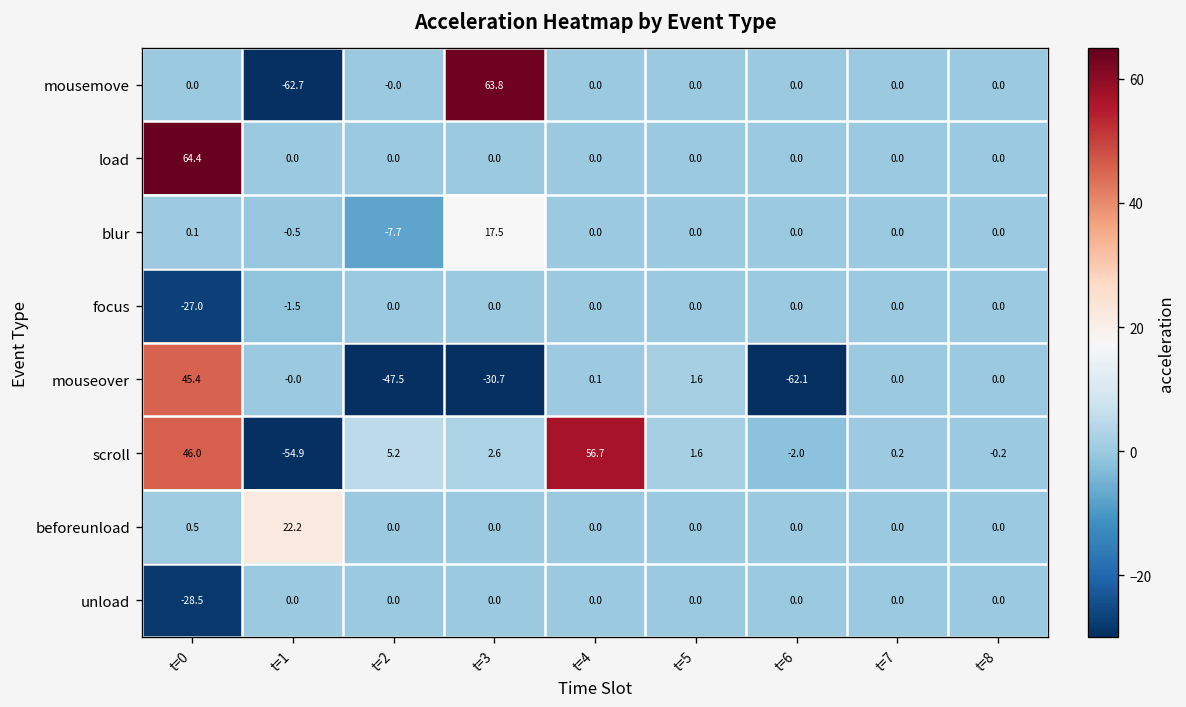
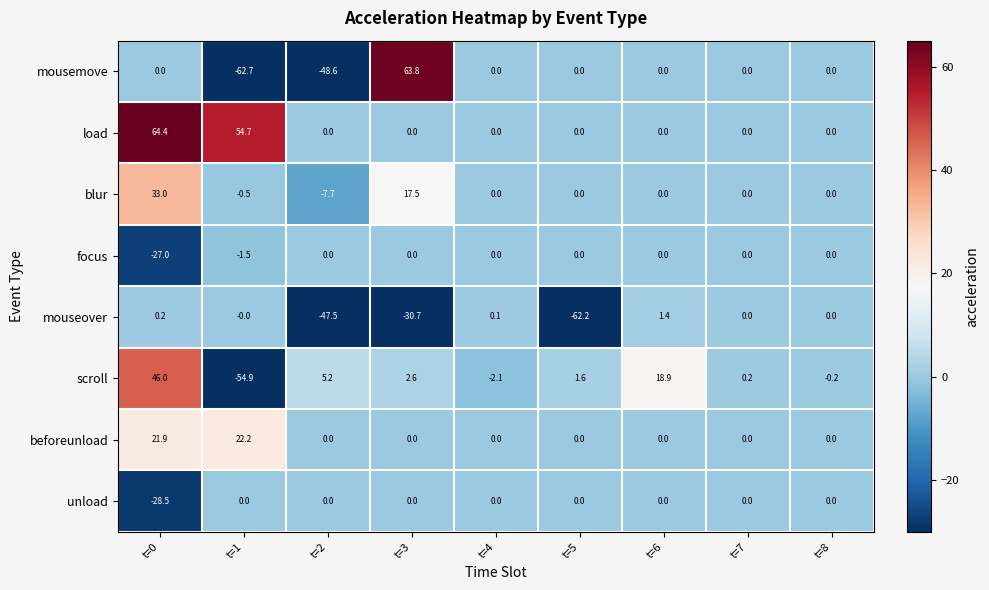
mousemove, t=2: -0.0 -> -48.6
load, t=1: 0.0 -> 54.7
blur, t=0: 0.1 -> 33.0
mouseover, t=0: 45.4 -> 0.2
mouseover, t=5: 1.6 -> -62.2
mouseover, t=6: -62.1 -> 1.4
scroll, t=4: 56.7 -> -2.1
scroll, t=6: -2.0 -> 18.9
beforeunload, t=0: 0.5 -> 21.9
